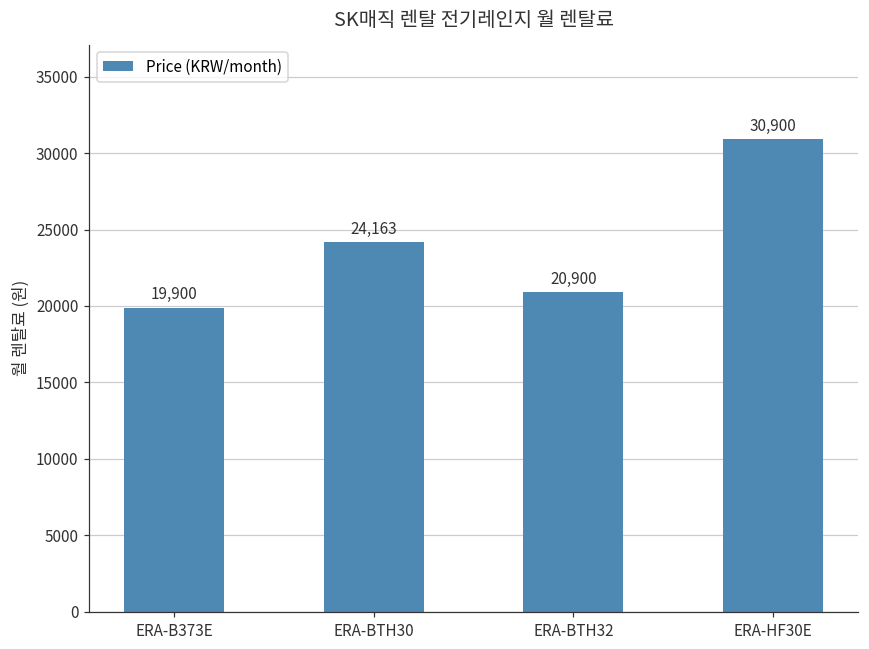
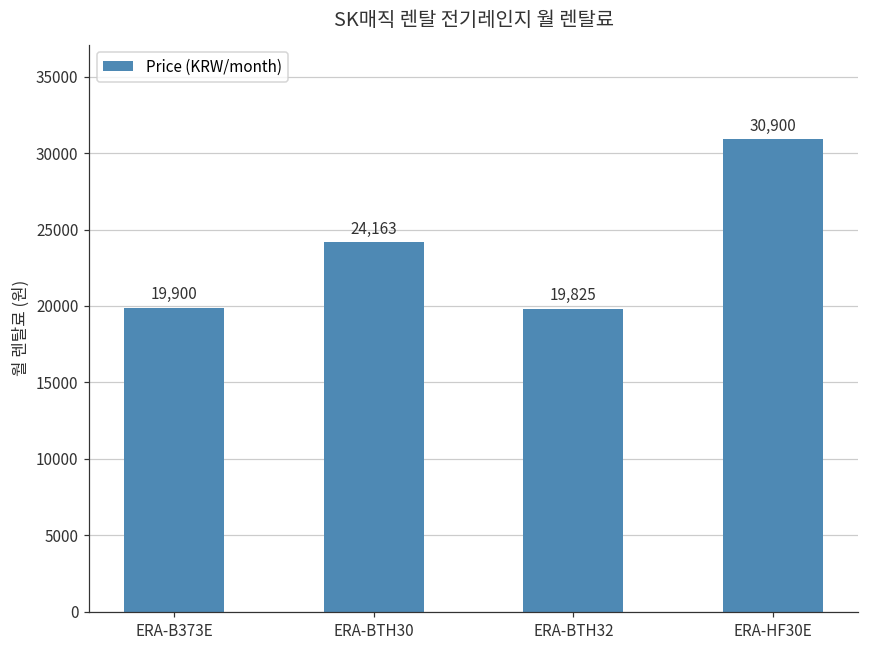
ERA-BTH32: 20,900 -> 19,825
